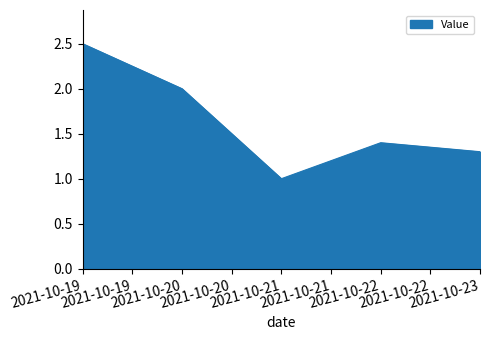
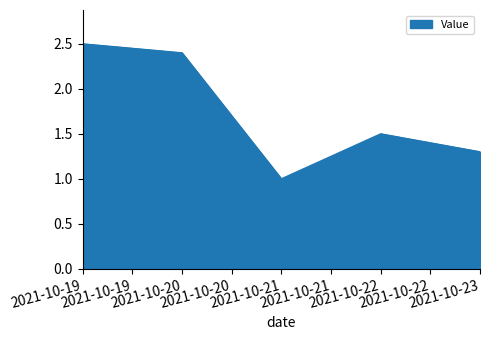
2021-10-20: 2.0 -> 2.4
2021-10-22: 1.4 -> 1.5
